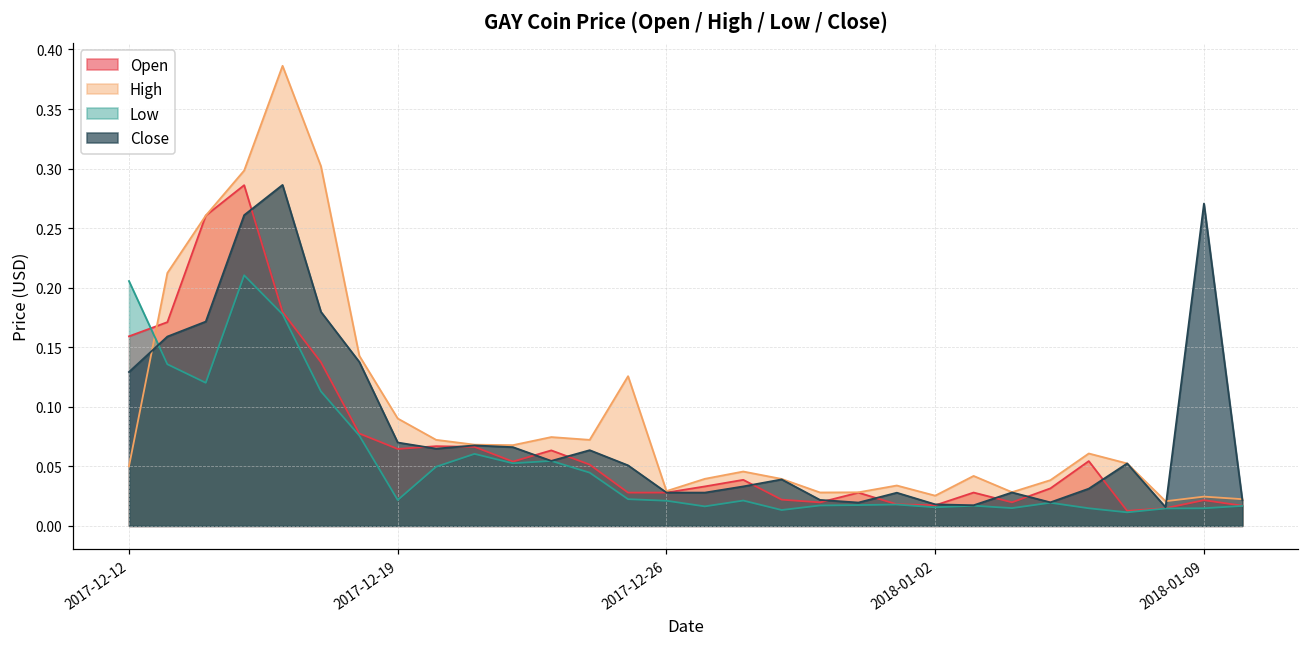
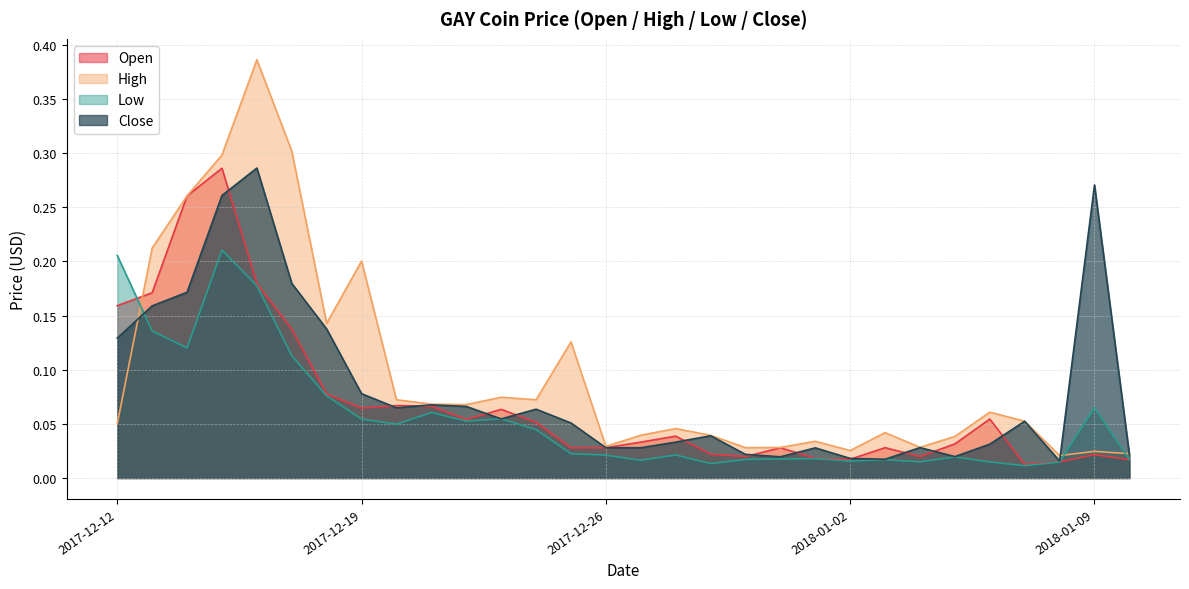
High, 2017-12-19: 0.090 -> 0.200
Low, 2017-12-19: 0.022 -> 0.054
Close, 2017-12-19: 0.070 -> 0.078
Low, 2018-01-09: 0.015 -> 0.065
